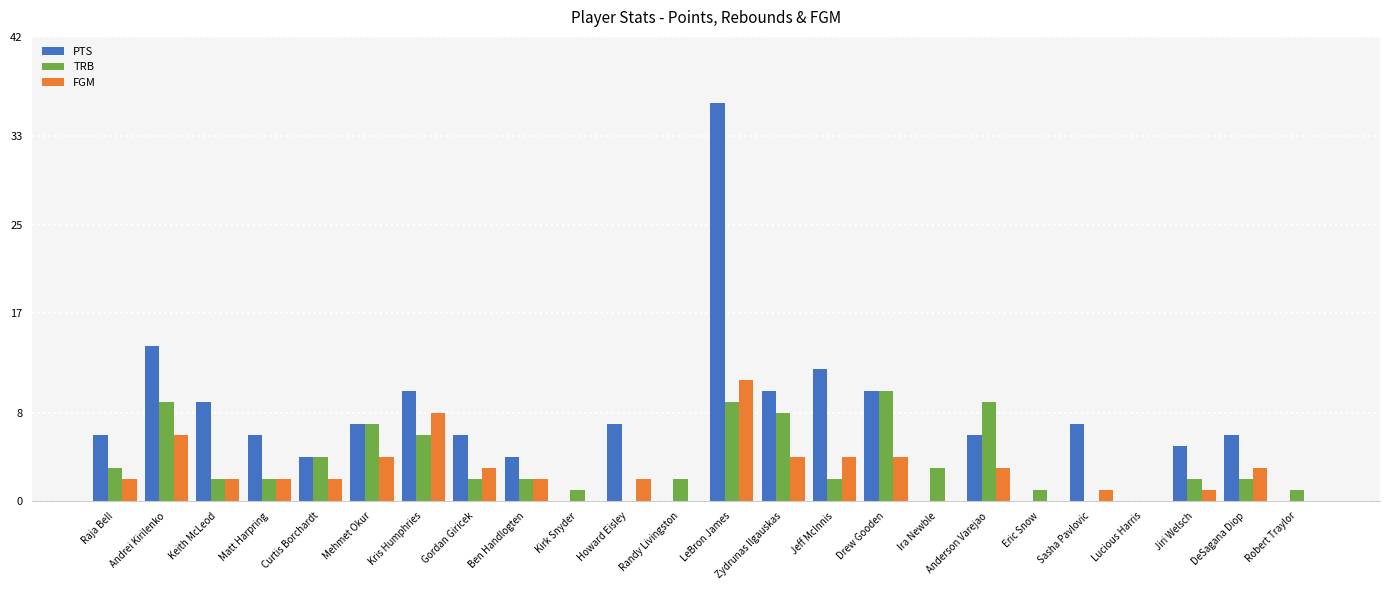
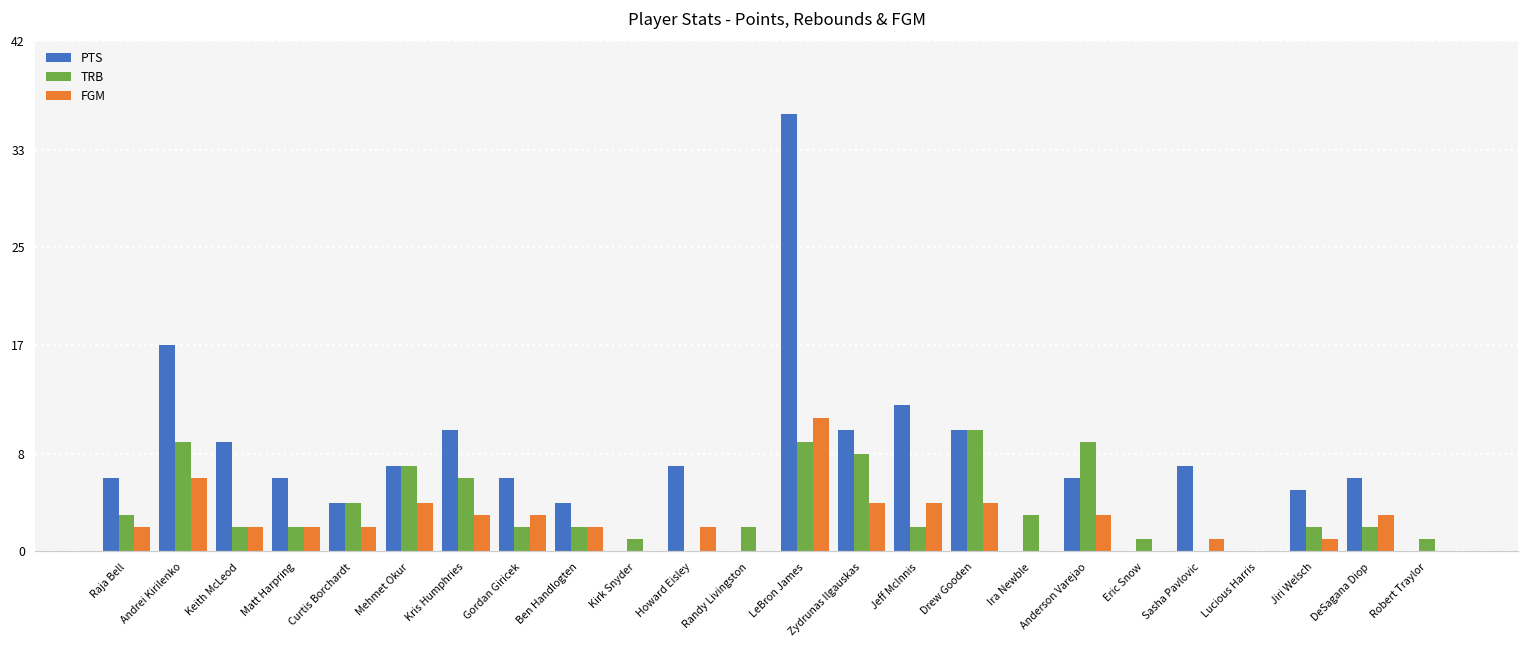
PTS, Andrei Kirilenko: 14 -> 17
FGM, Kris Humphries: 8 -> 3
